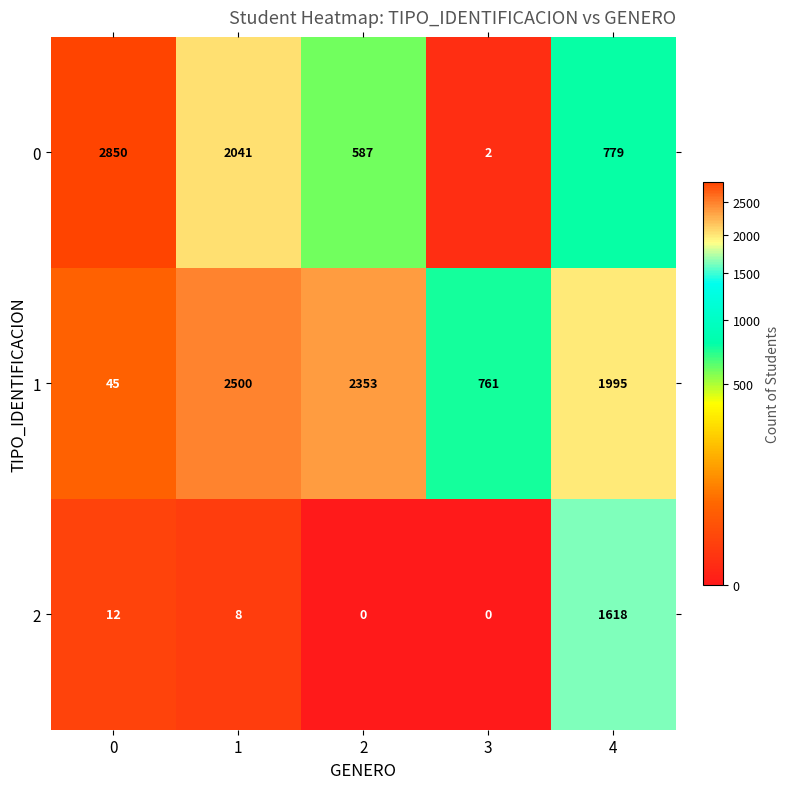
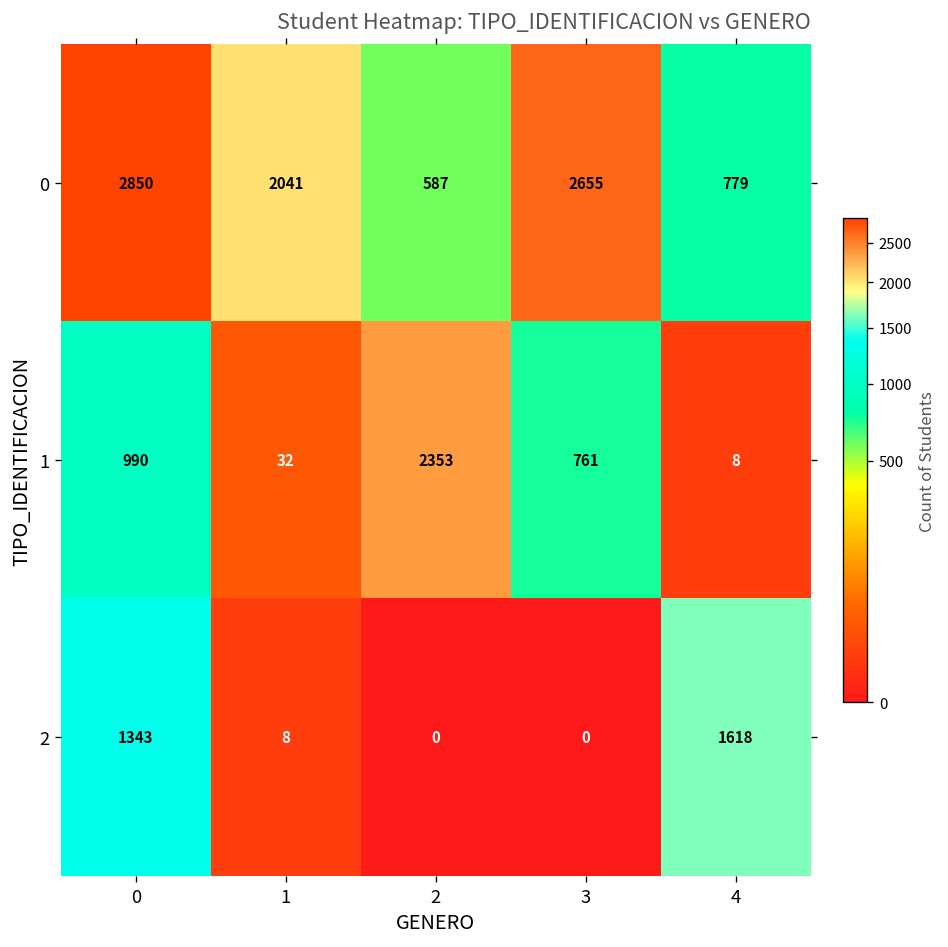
0, 3: 2 -> 2655
1, 0: 45 -> 990
1, 1: 2500 -> 32
1, 4: 1995 -> 8
2, 0: 12 -> 1343
